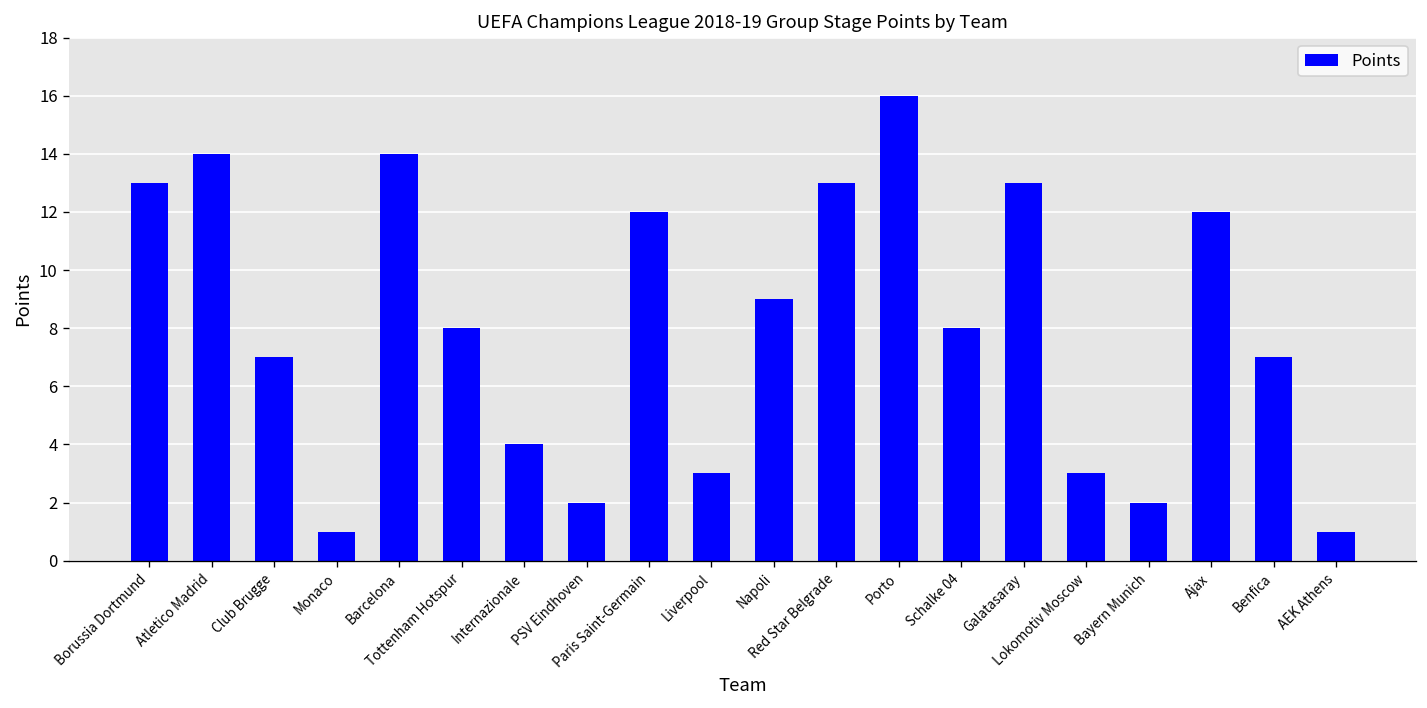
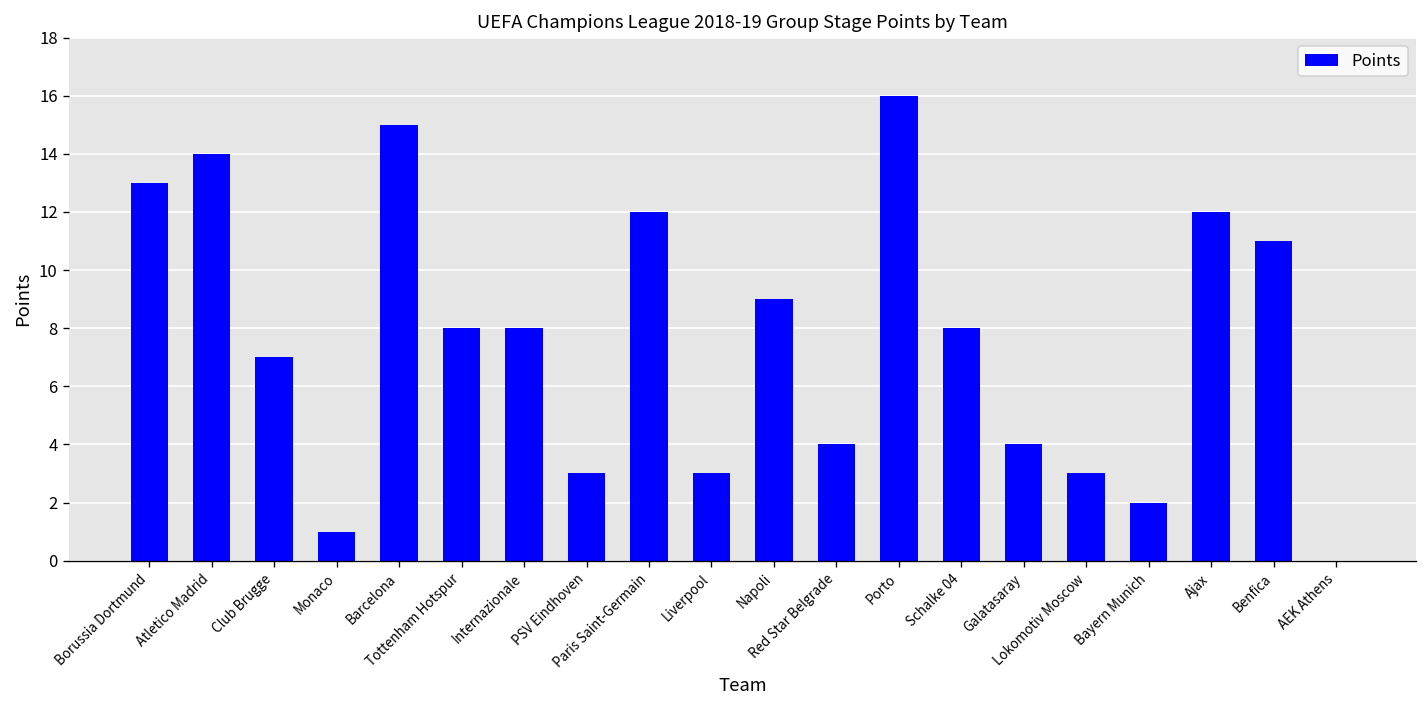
Barcelona: 14 -> 15
Internazionale: 4 -> 8
PSV Eindhoven: 2 -> 3
Red Star Belgrade: 13 -> 4
Galatasaray: 13 -> 4
Benfica: 7 -> 11
AEK Athens: 1 -> 0
